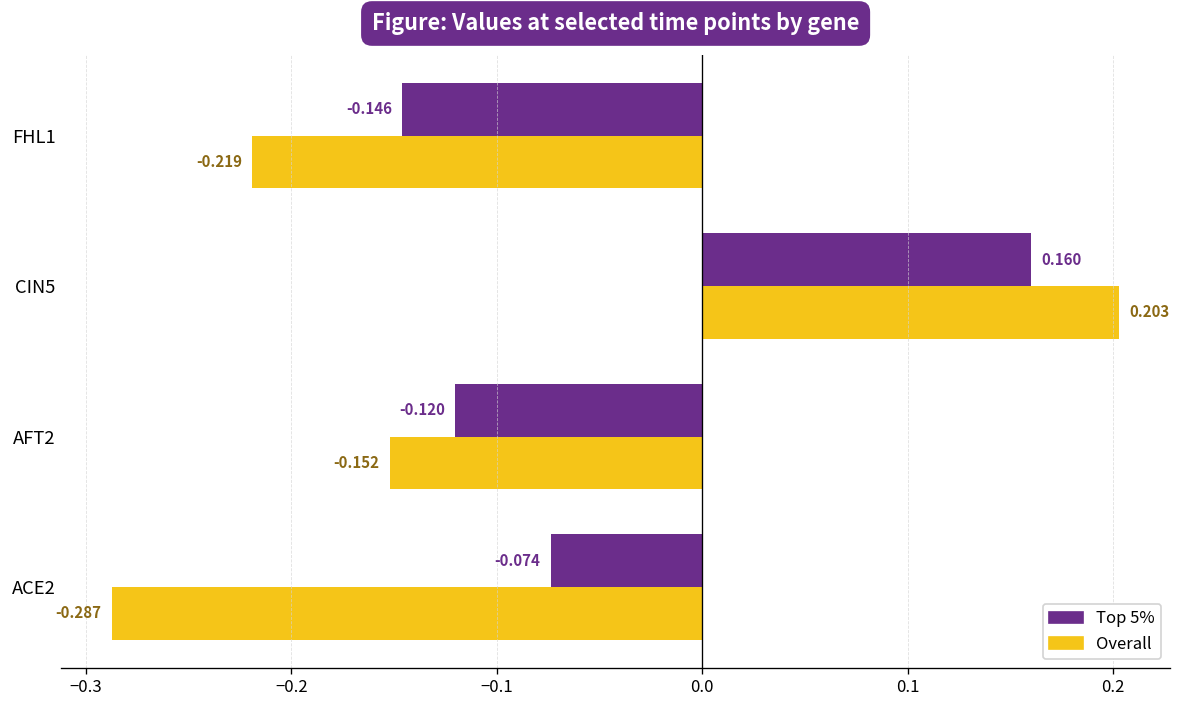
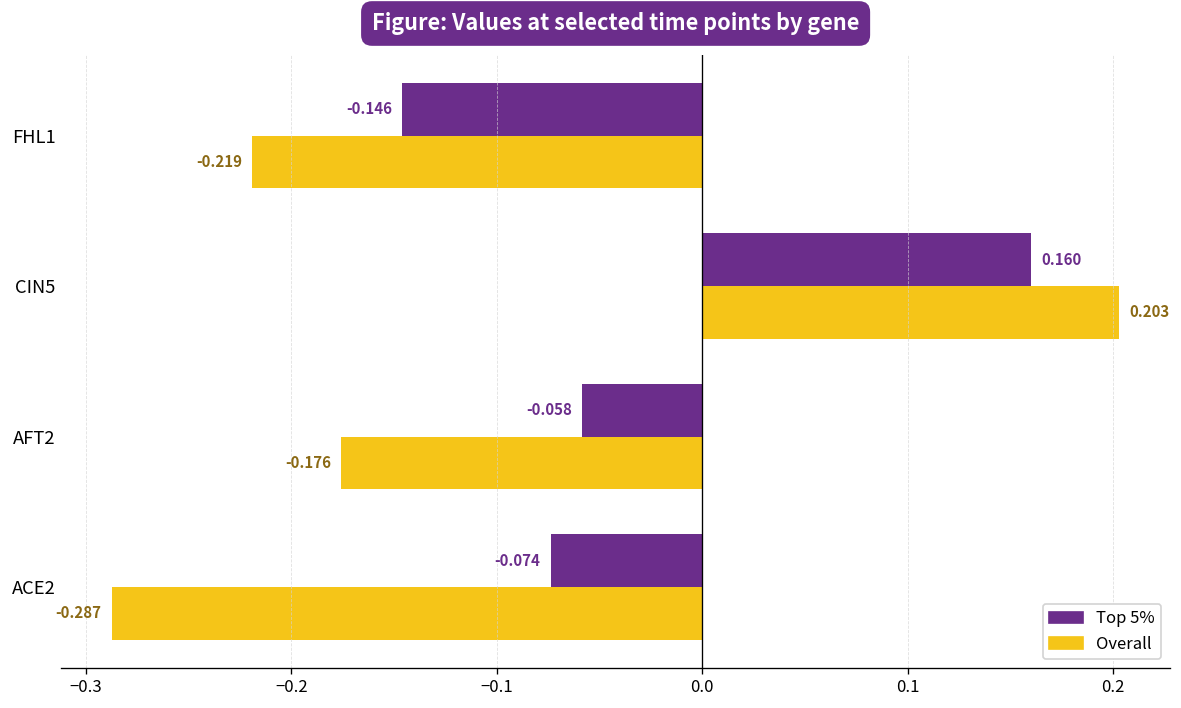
Top 5%, AFT2: -0.120 -> -0.058
Overall, AFT2: -0.152 -> -0.176
